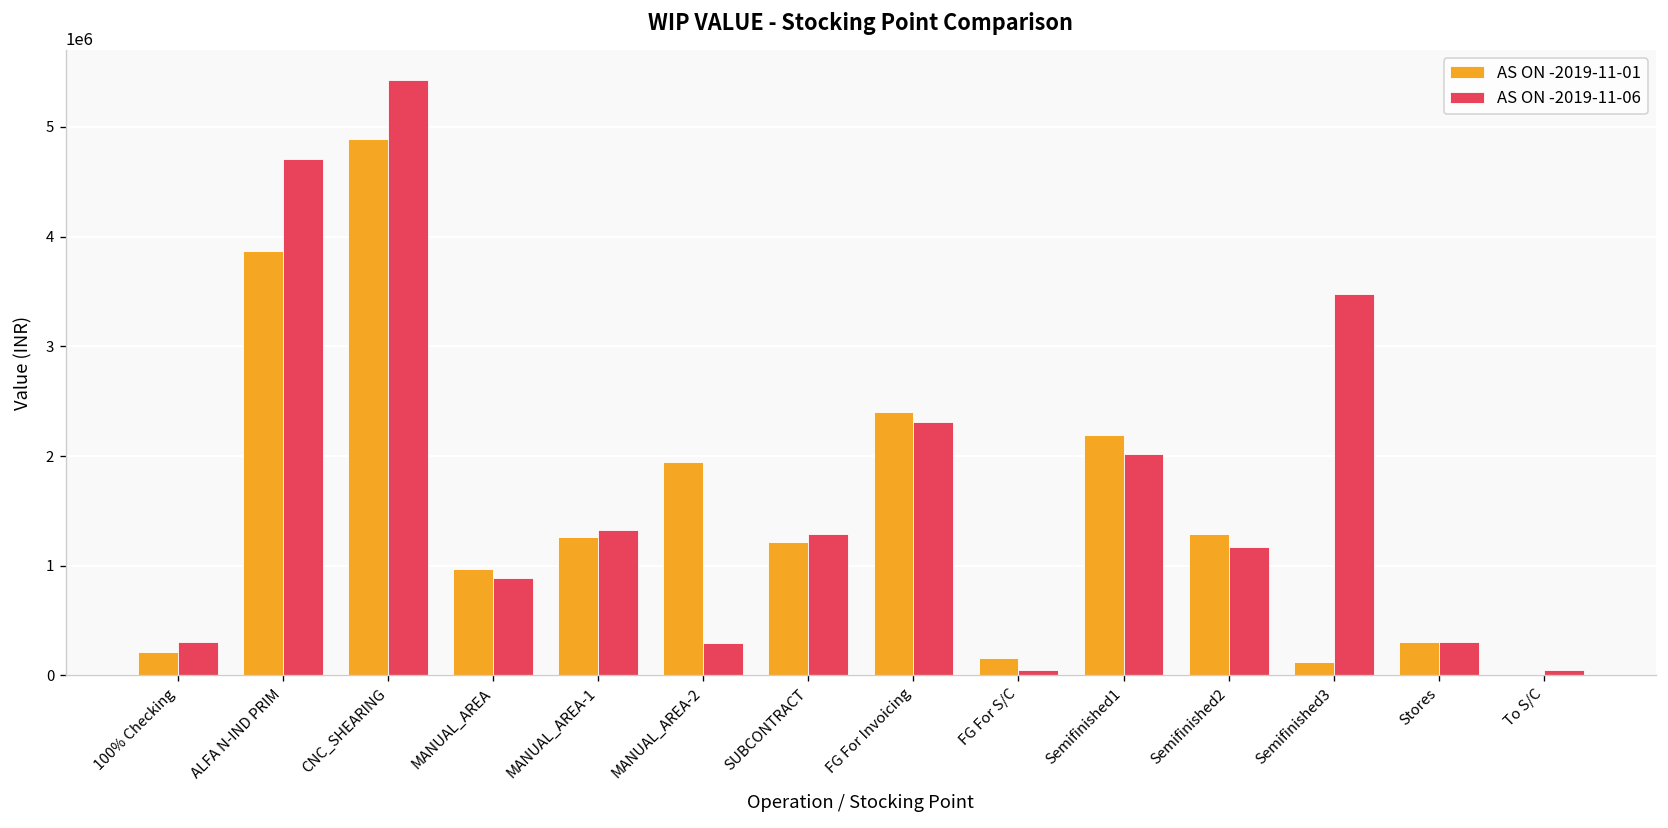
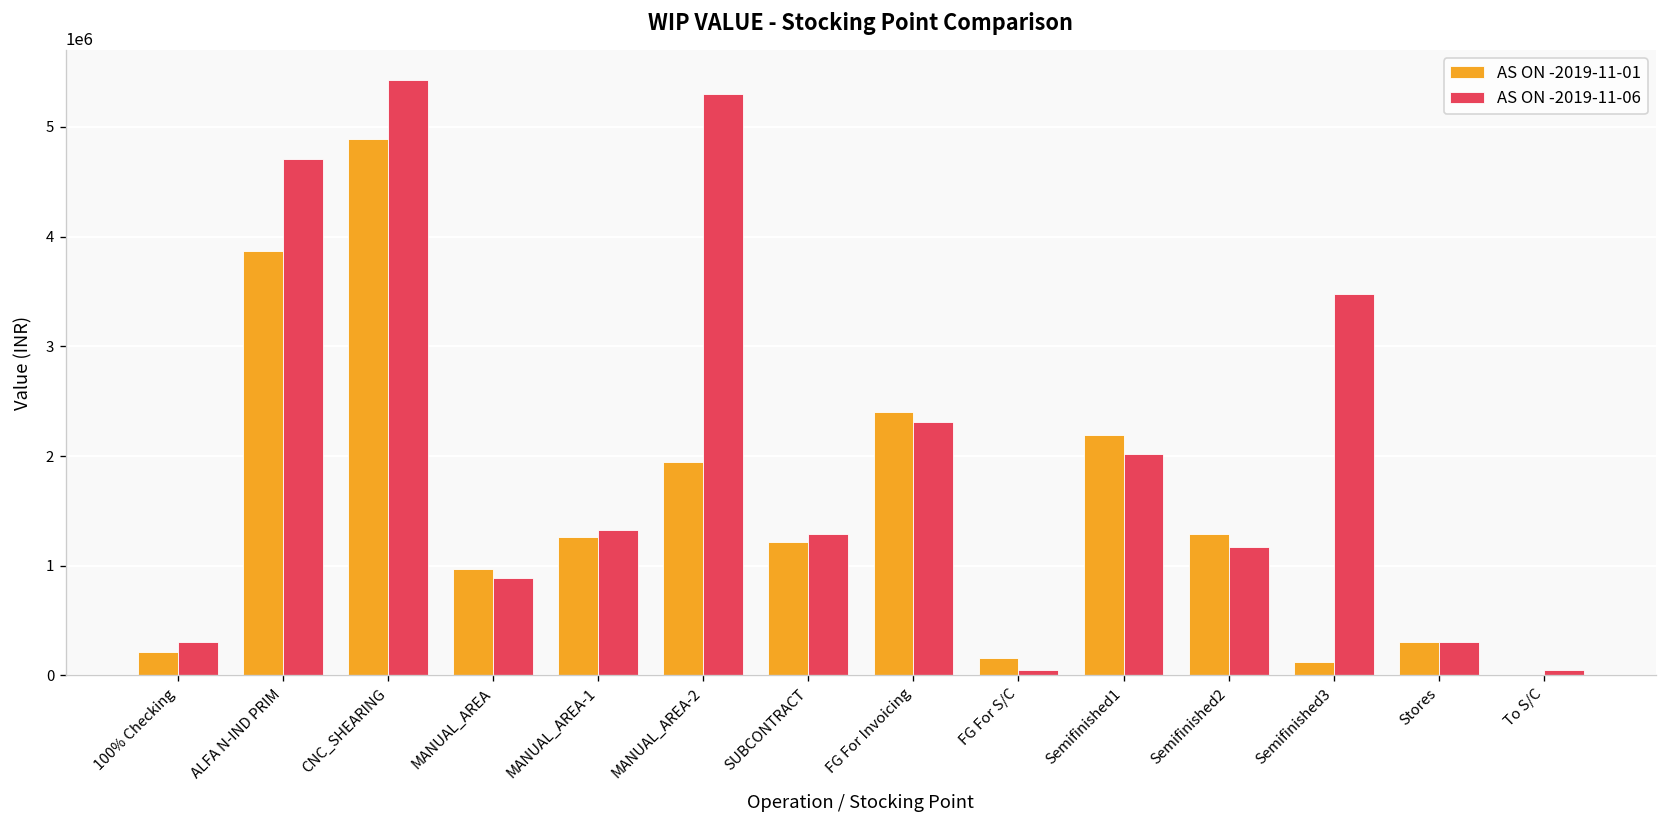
AS ON -2019-11-06, MANUAL_AREA-2: 300000 -> 5300000
